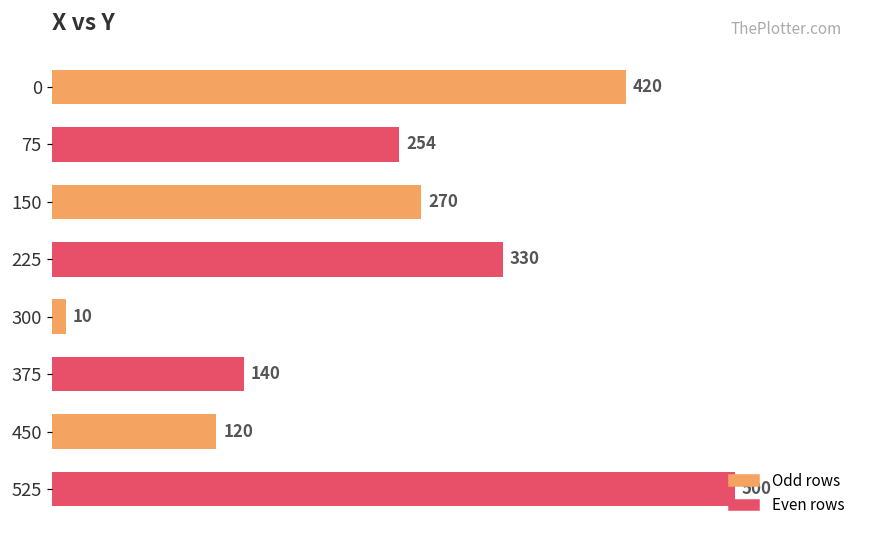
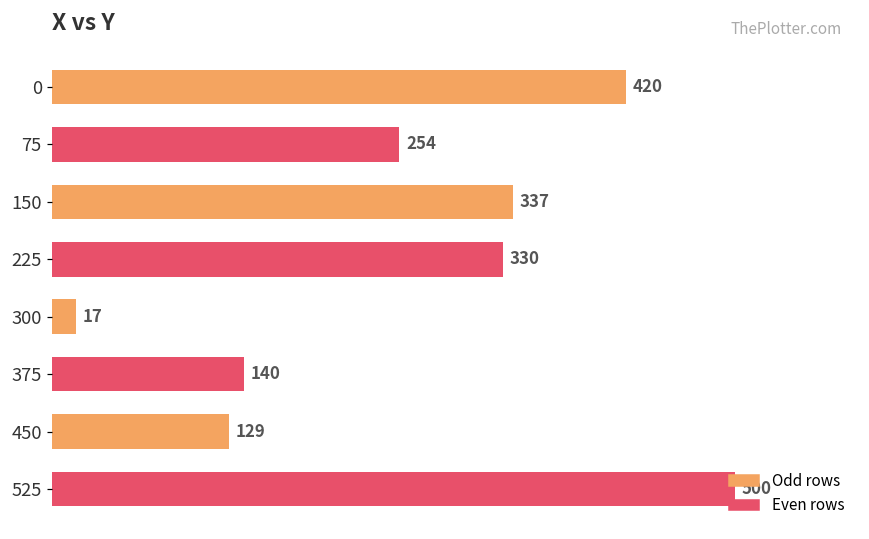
150: 270 -> 337
300: 10 -> 17
450: 120 -> 129
